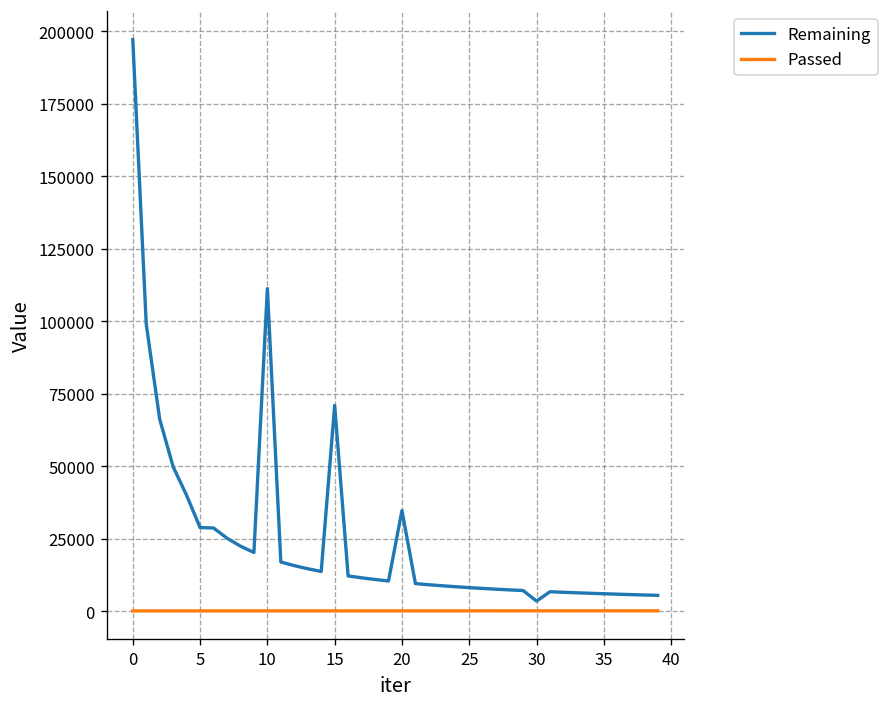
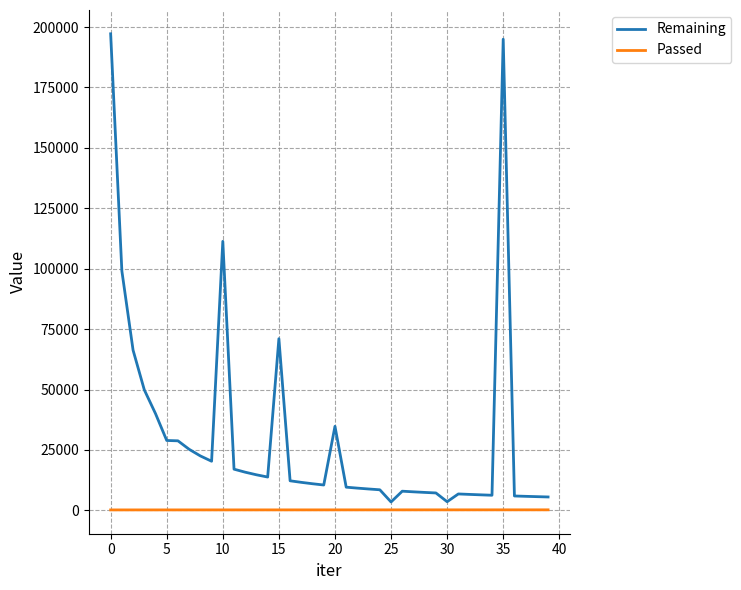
Remaining, 25: 8000 -> 3000
Remaining, 35: 6000 -> 195000
